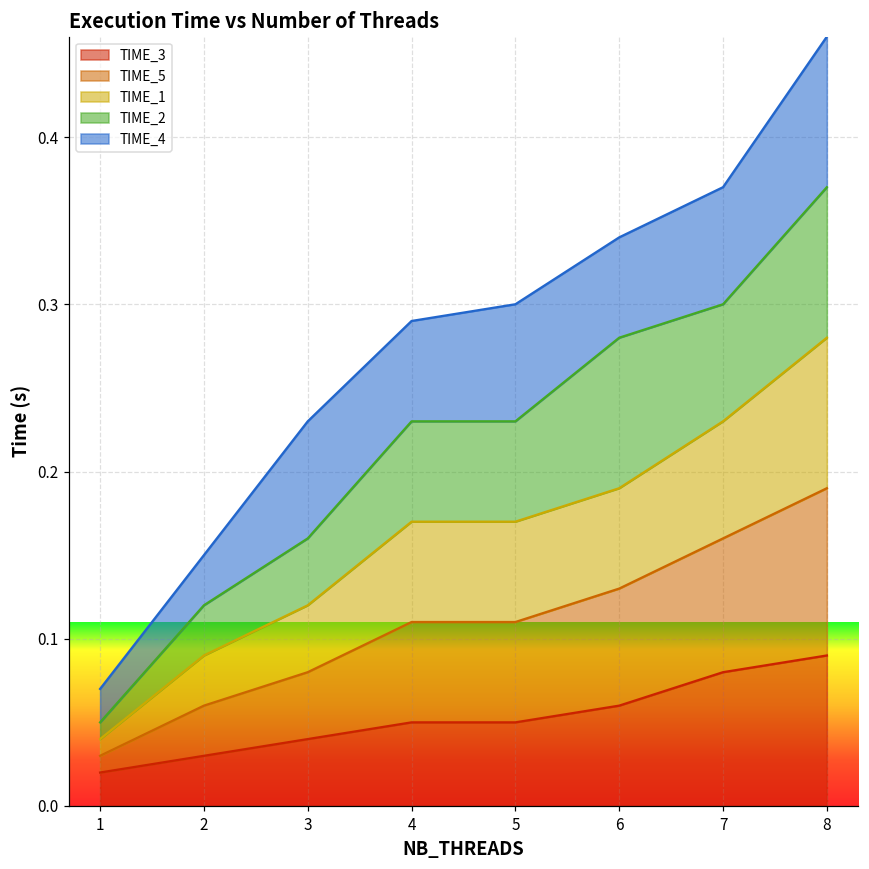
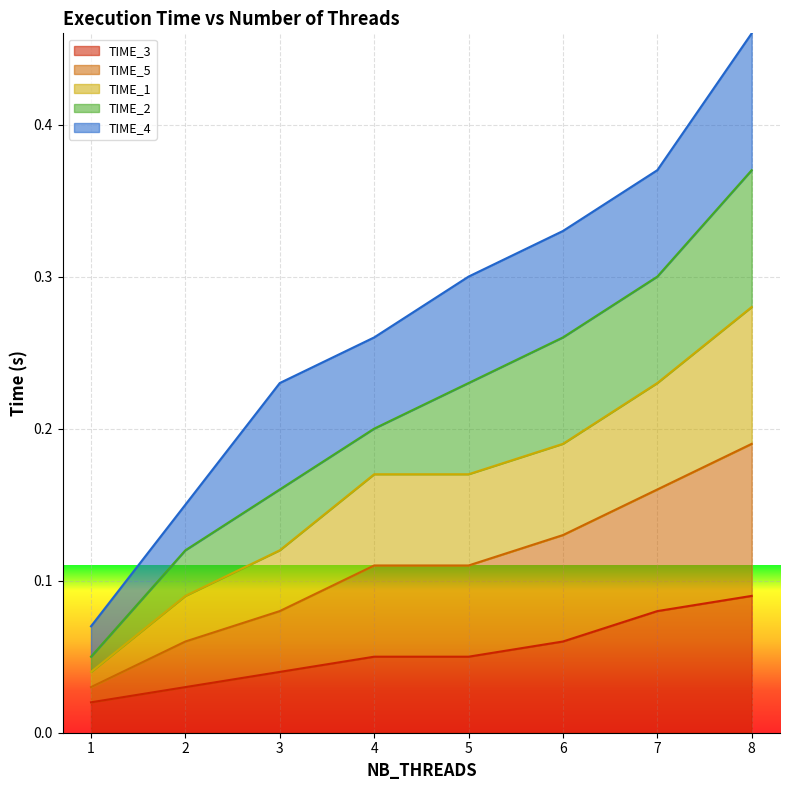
TIME_2, 4: 0.06 -> 0.03
TIME_2, 6: 0.09 -> 0.07
TIME_4, 6: 0.06 -> 0.07
